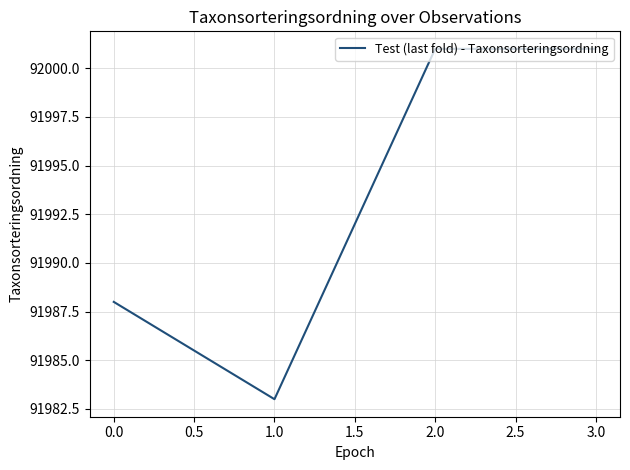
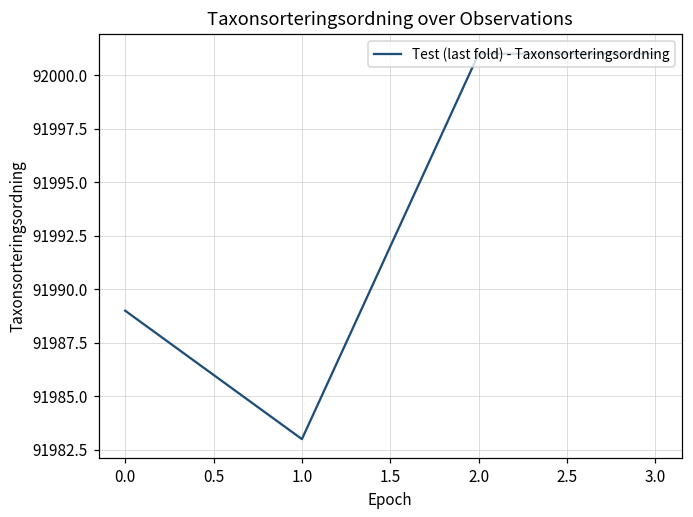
0.0: 91988 -> 91989
